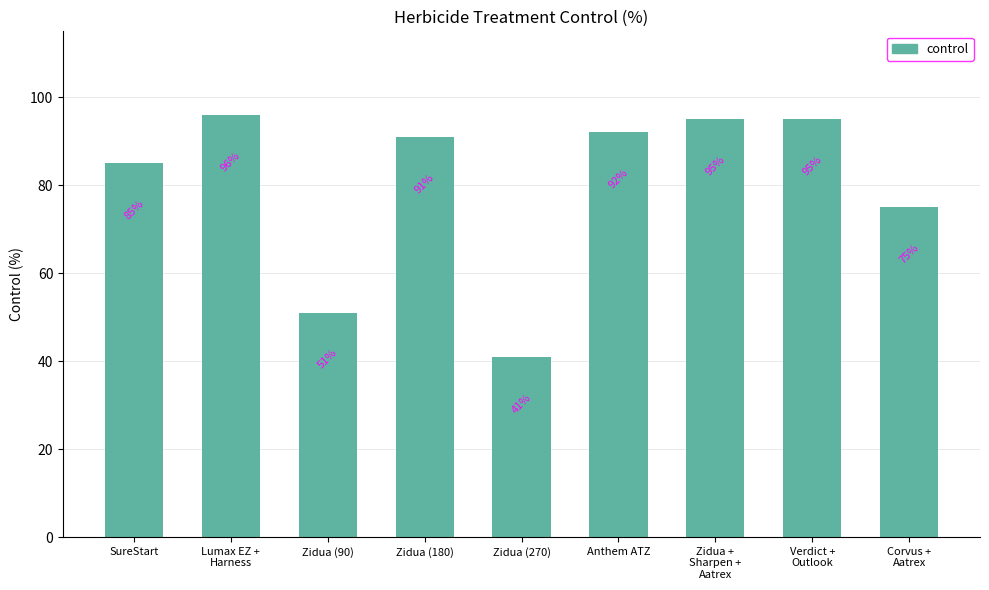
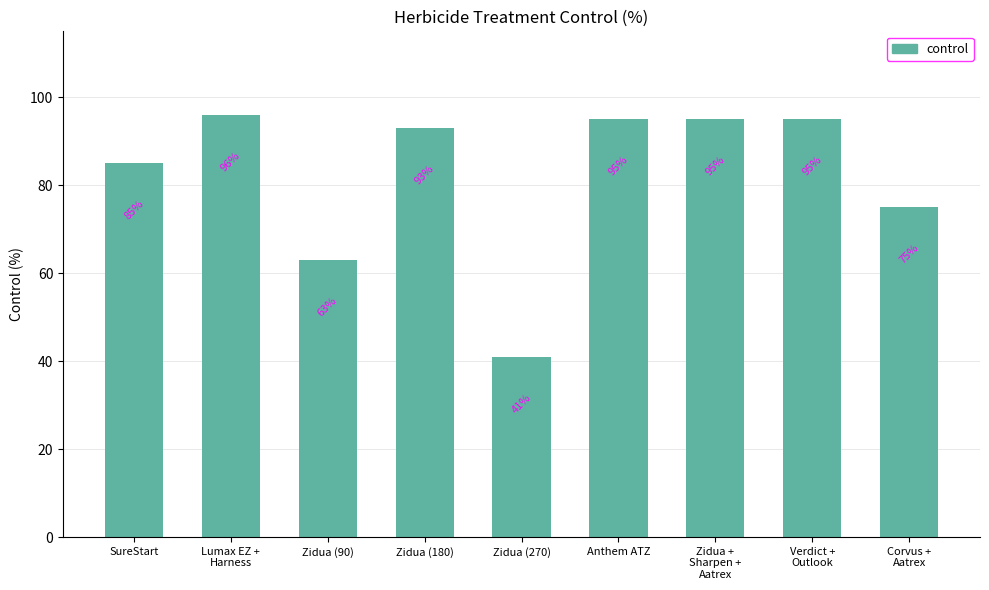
Zidua (90): 51% -> 63%
Zidua (180): 91% -> 93%
Anthem ATZ: 92% -> 95%
